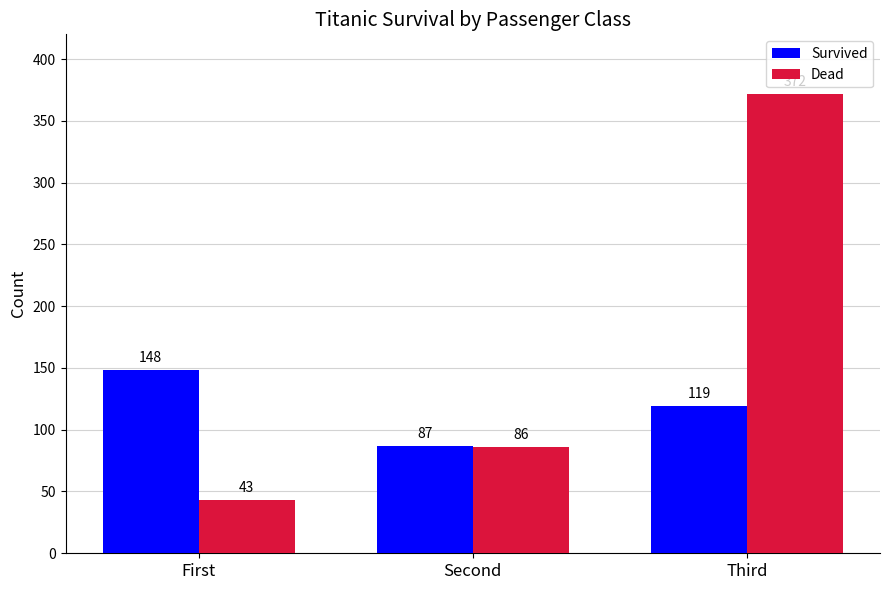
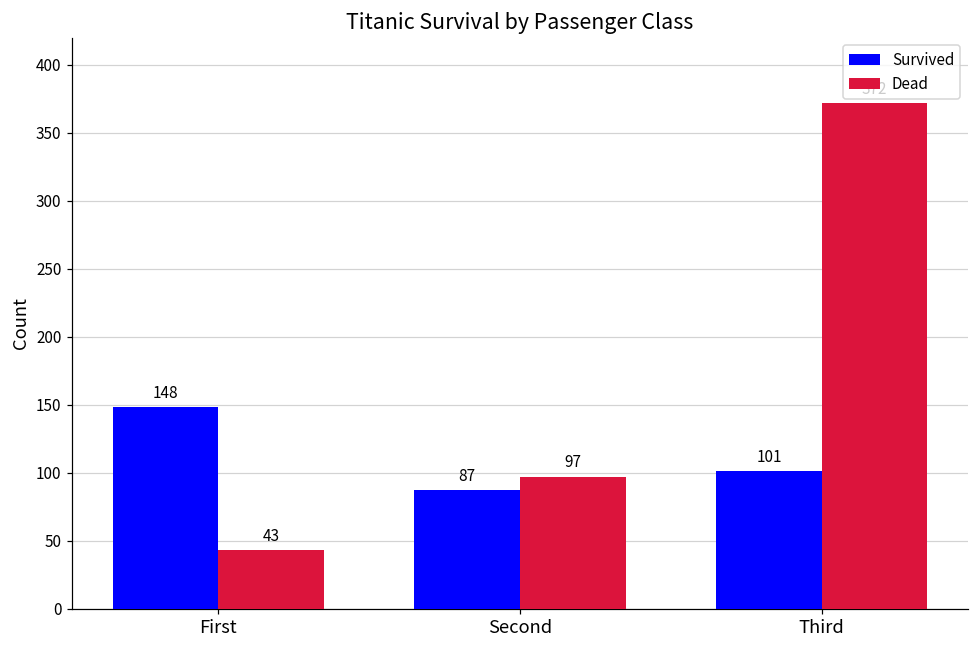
Dead, Second: 86 -> 97
Survived, Third: 119 -> 101
